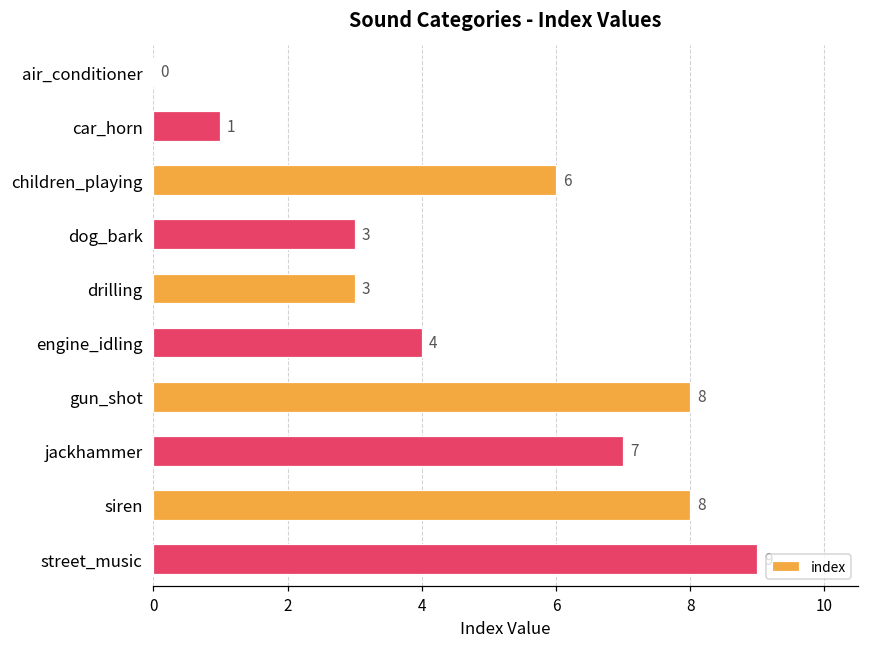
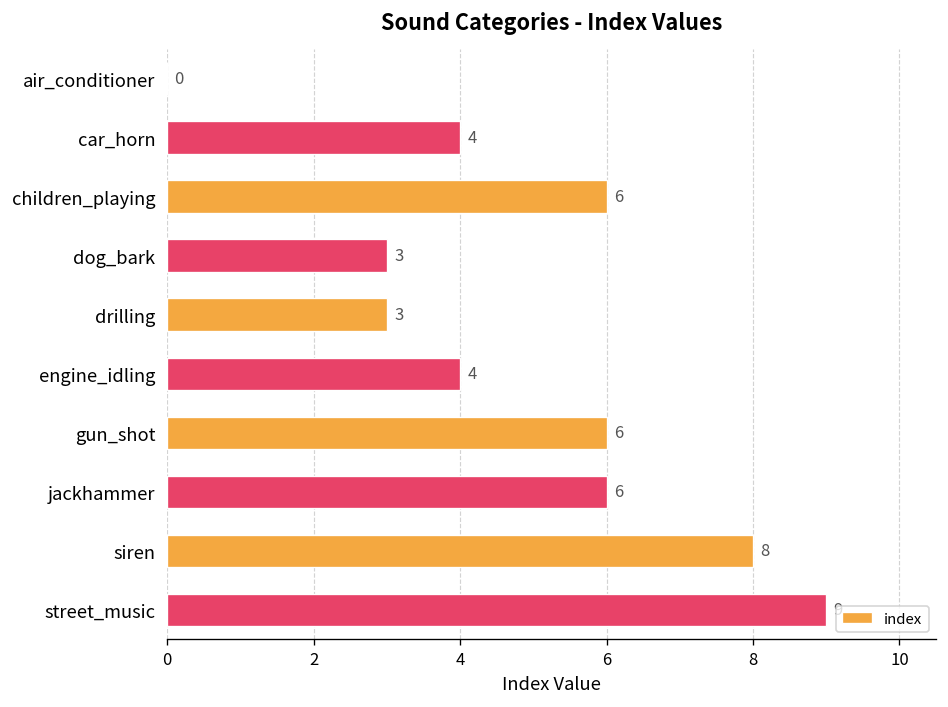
car_horn: 1 -> 4
gun_shot: 8 -> 6
jackhammer: 7 -> 6
